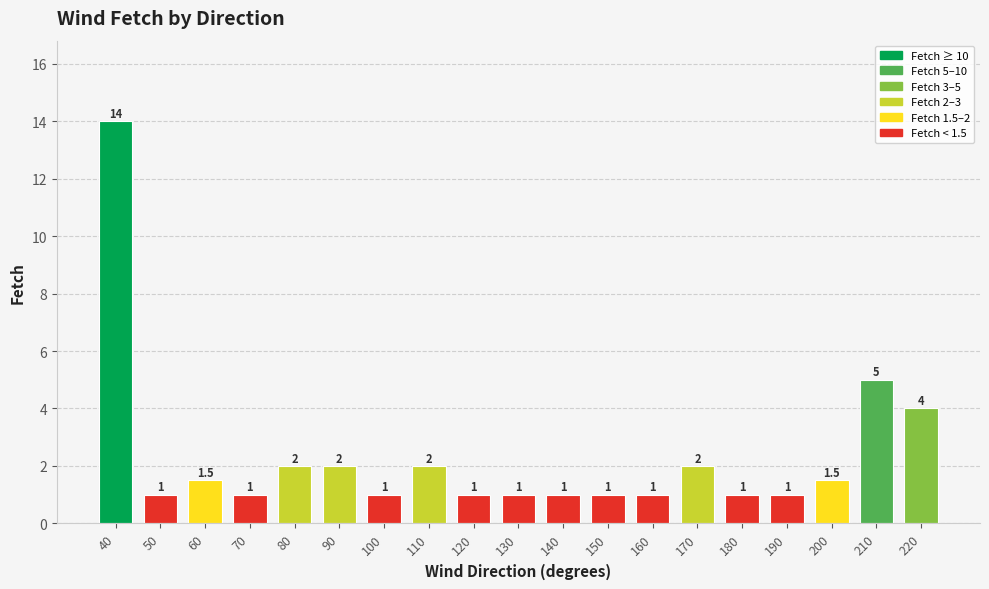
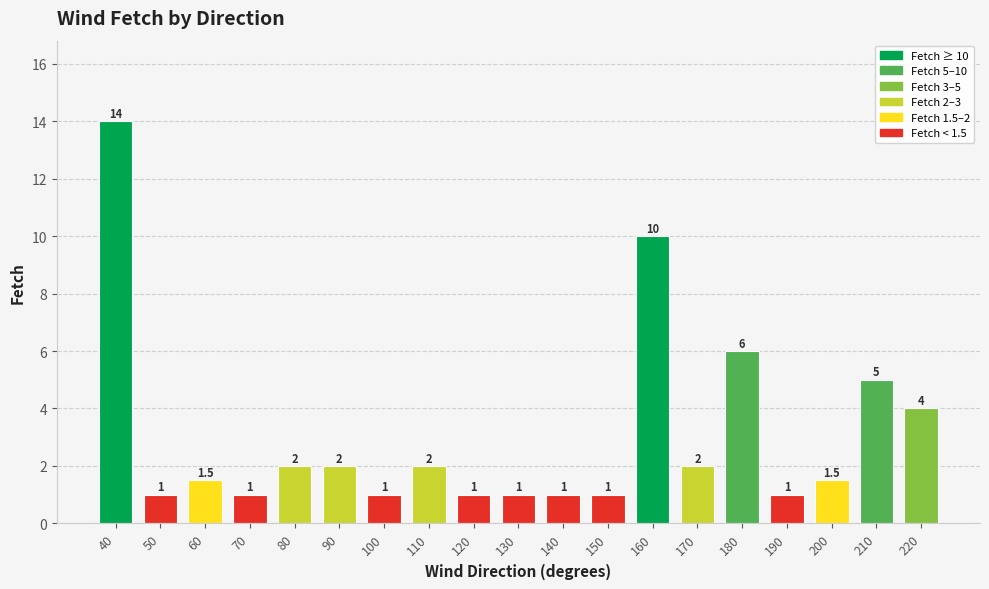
160: 1 -> 10
180: 1 -> 6
